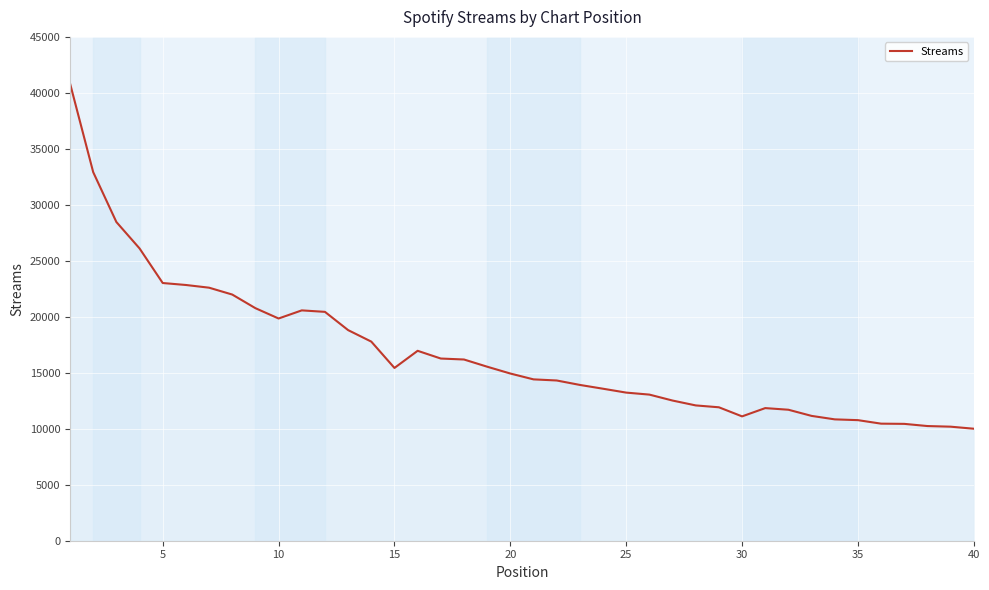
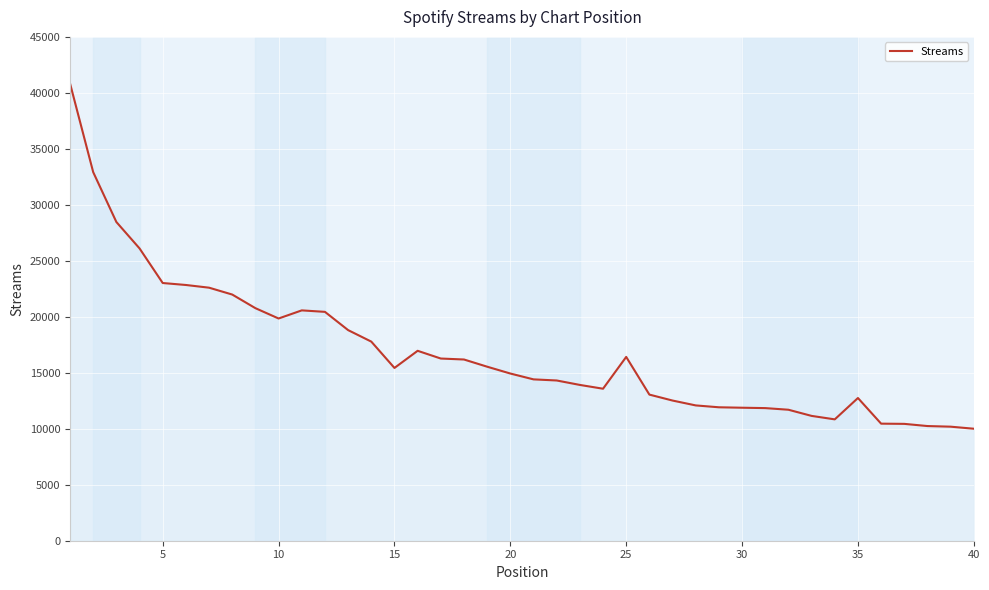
25: 13200 -> 16400
30: 11100 -> 11900
35: 10800 -> 12700
